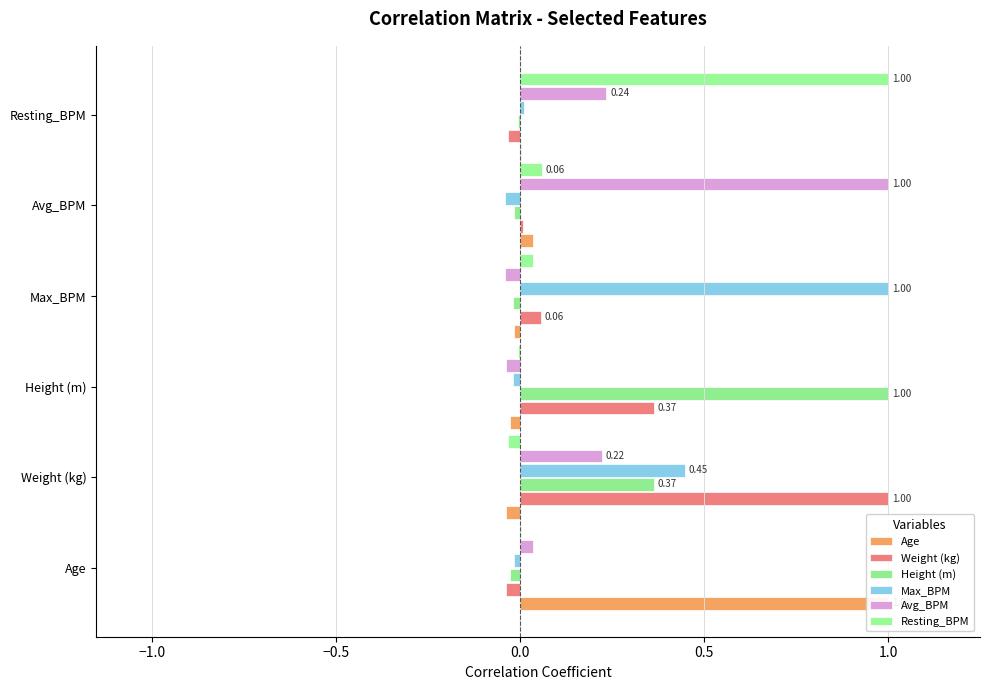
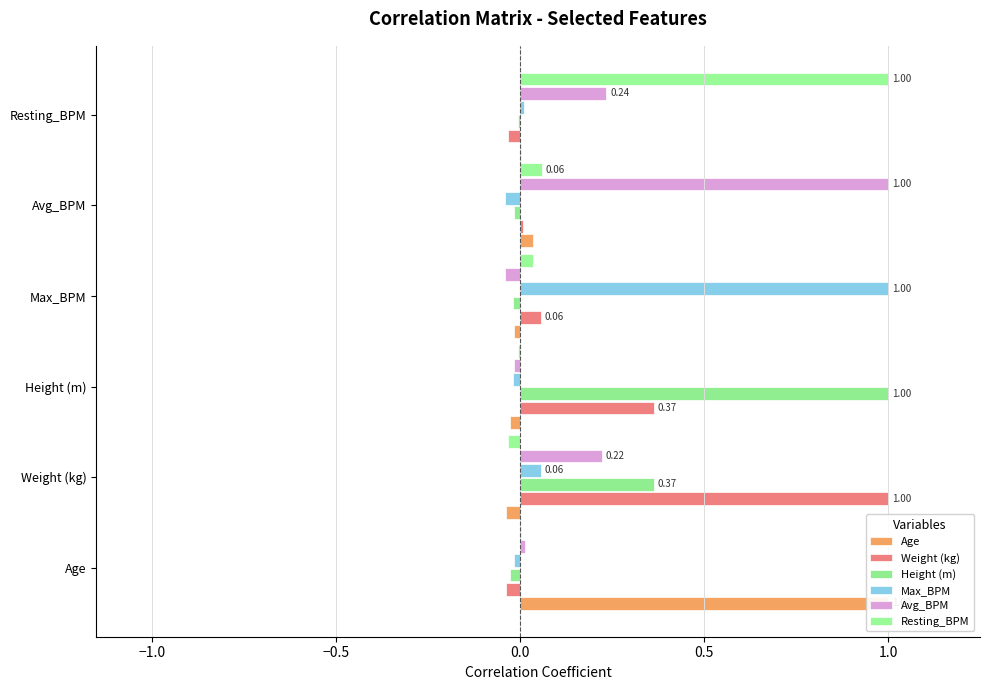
Avg_BPM, Height (m): -0.04 -> -0.01
Max_BPM, Weight (kg): 0.45 -> 0.06
Avg_BPM, Age: 0.04 -> 0.01
